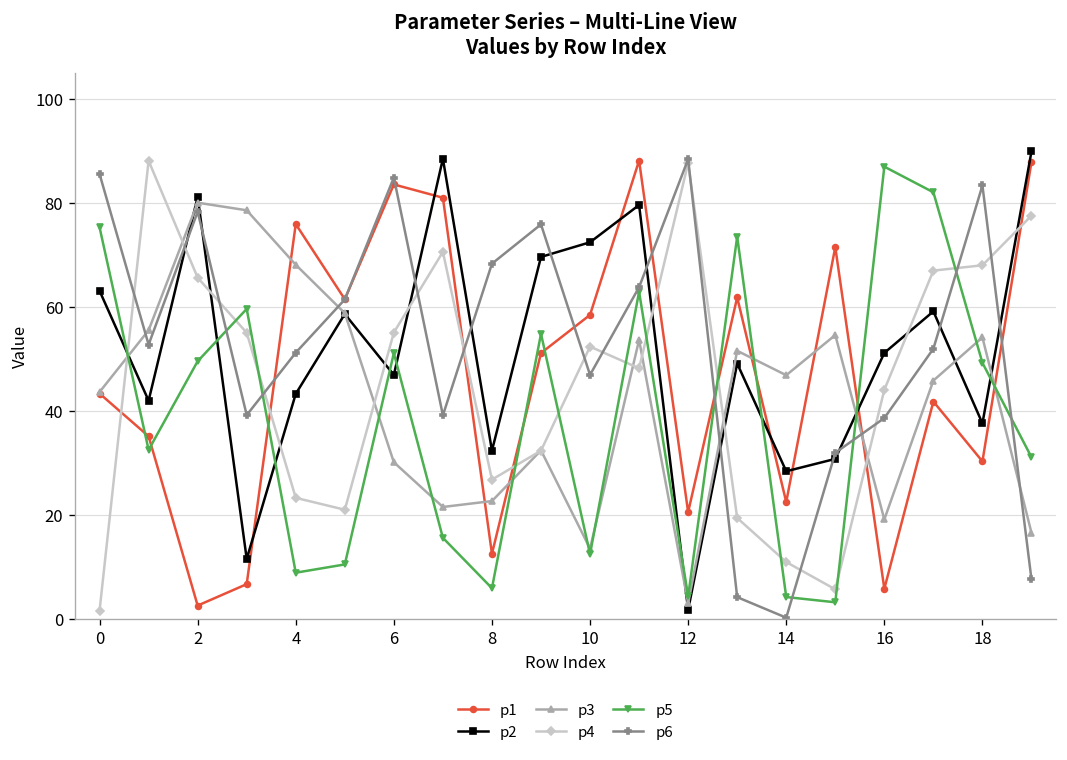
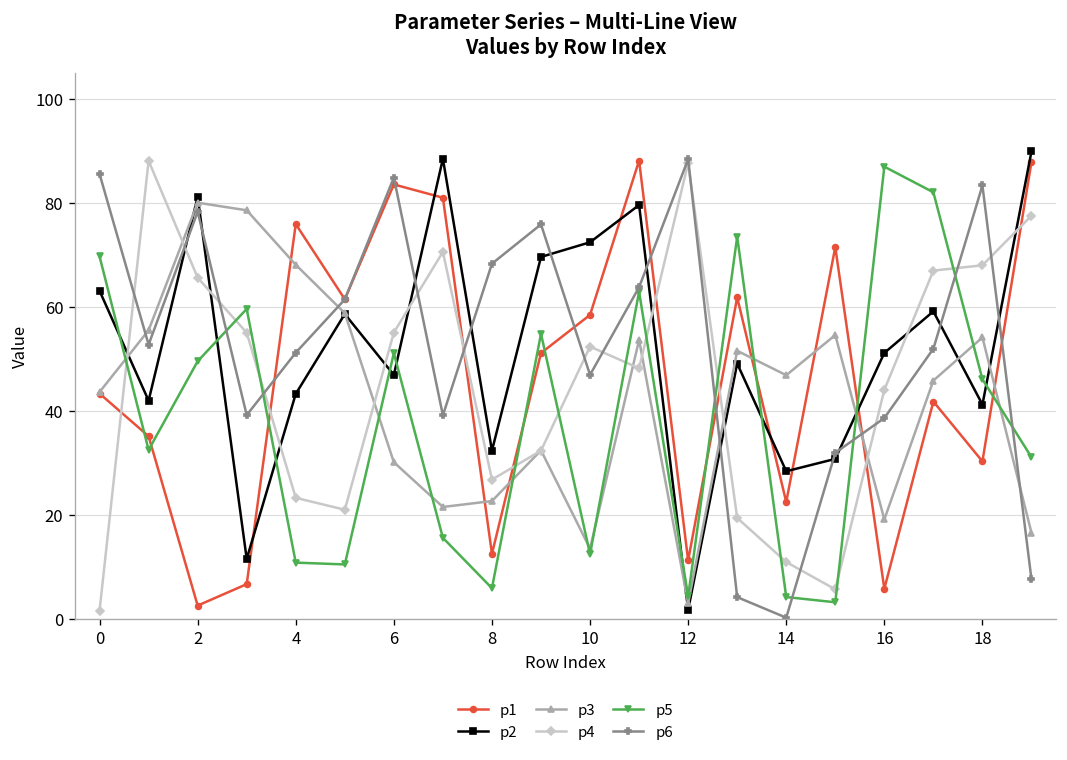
p5, 0: 75 -> 70
p5, 4: 9 -> 11
p1, 12: 21 -> 11
p2, 18: 38 -> 41
p5, 18: 49 -> 46
